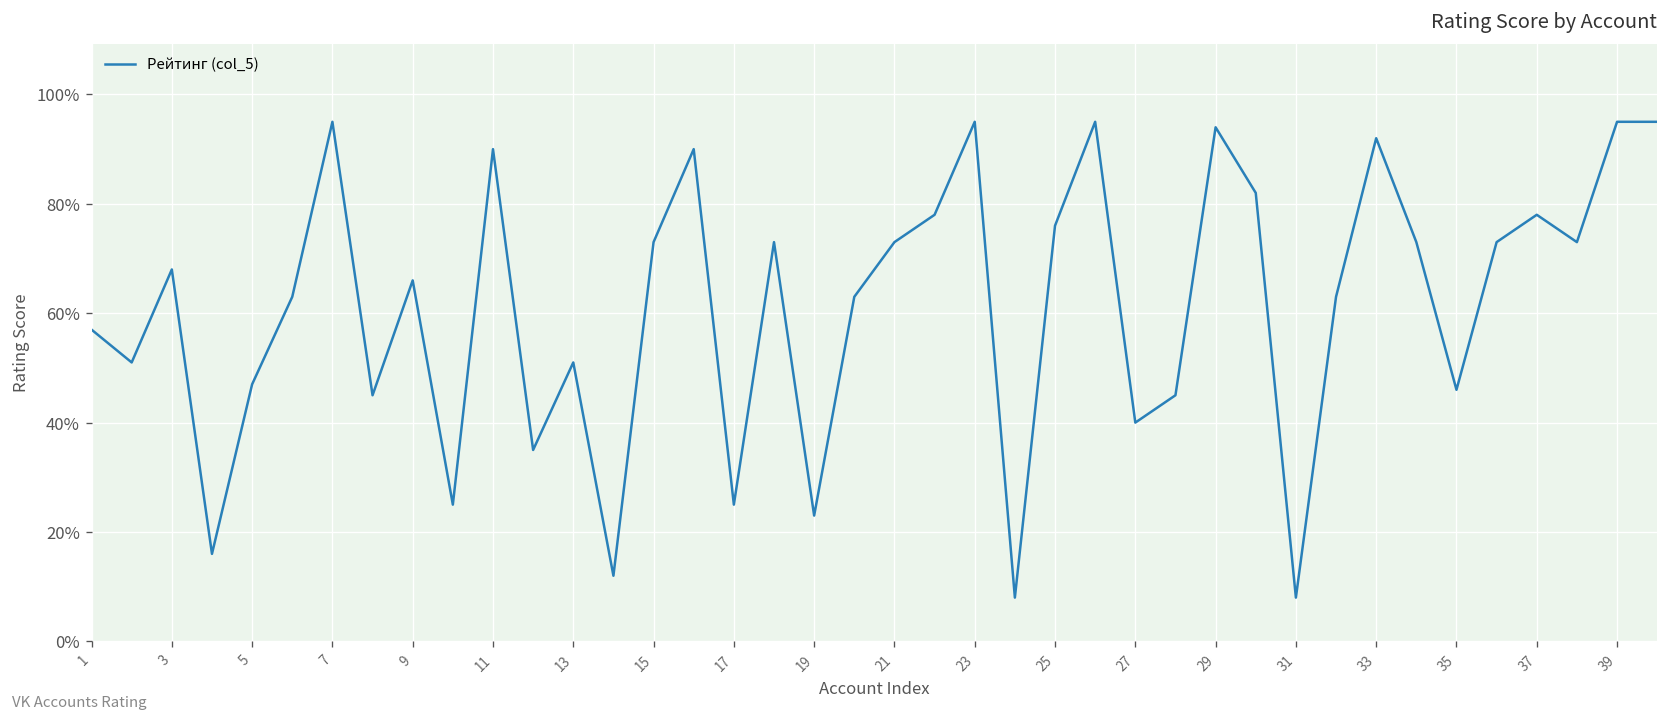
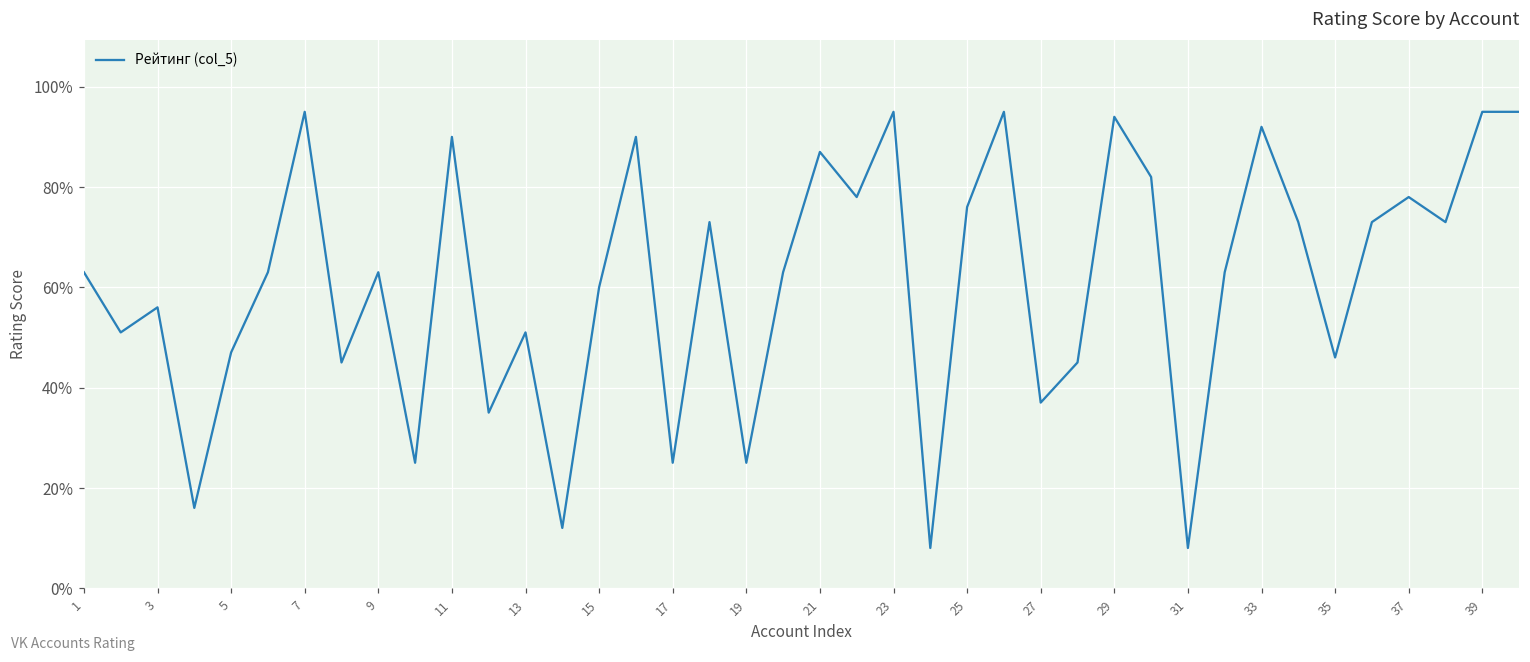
1: 57% -> 63%
3: 68% -> 56%
9: 66% -> 63%
15: 73% -> 60%
19: 23% -> 25%
21: 73% -> 87%
27: 40% -> 37%
